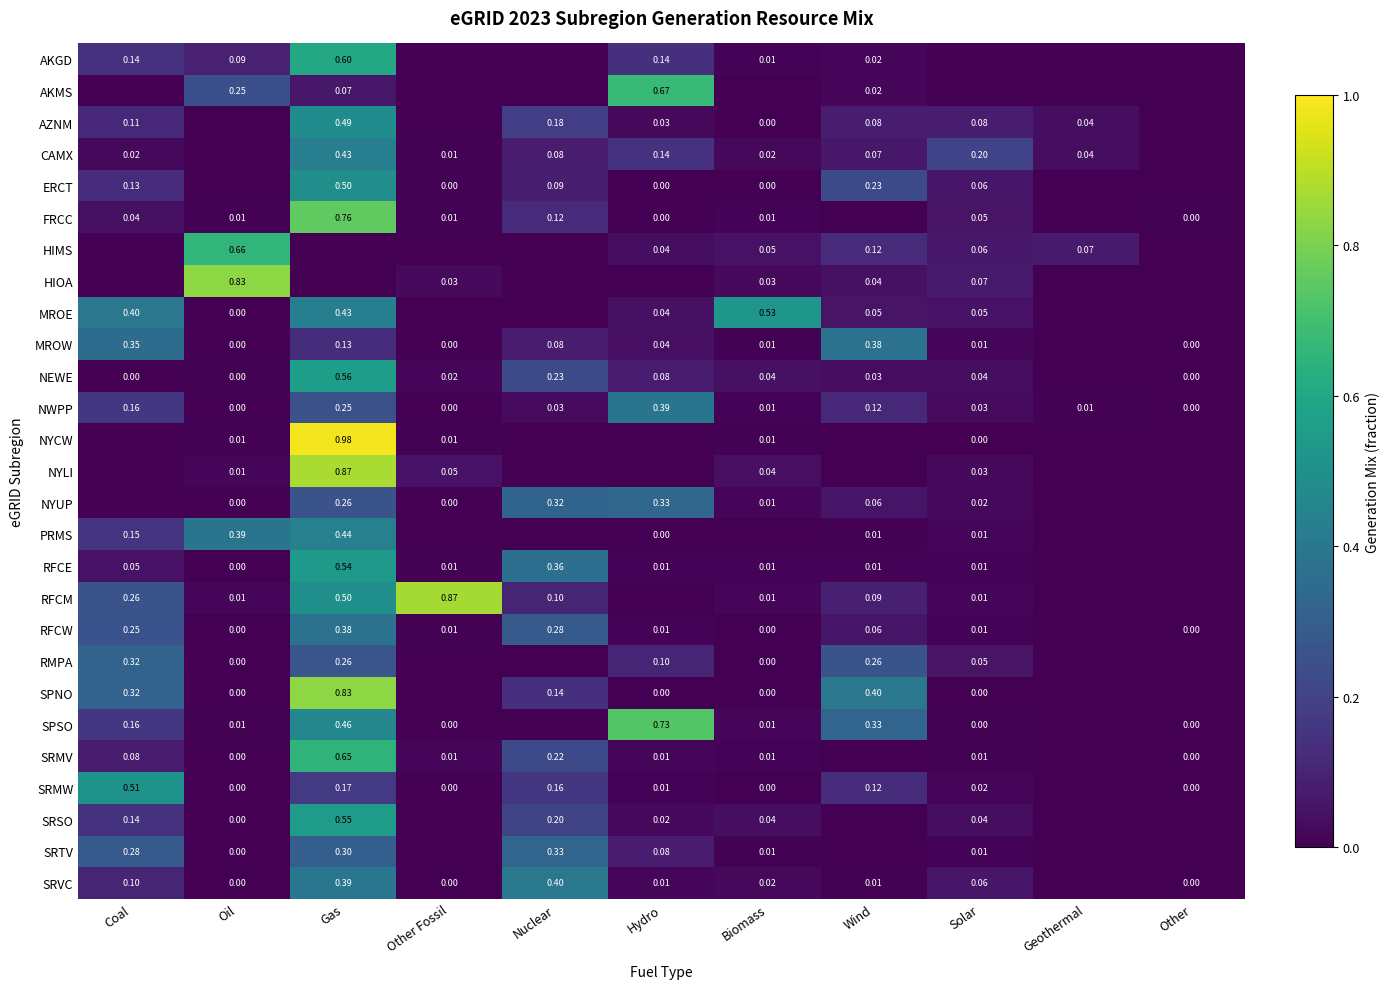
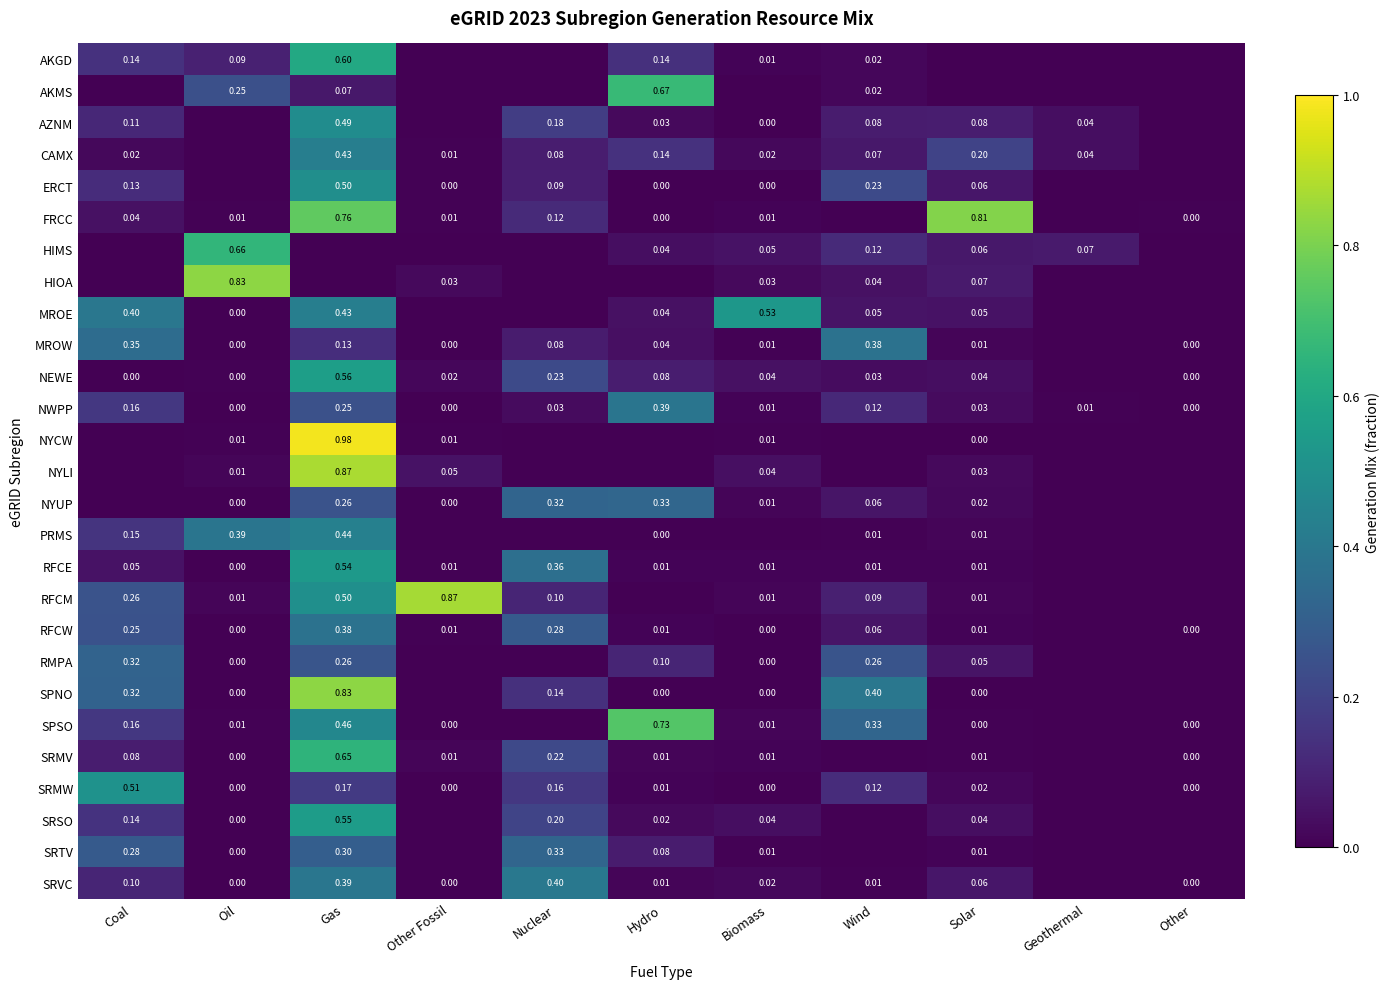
FRCC, Solar: 0.05 -> 0.81
